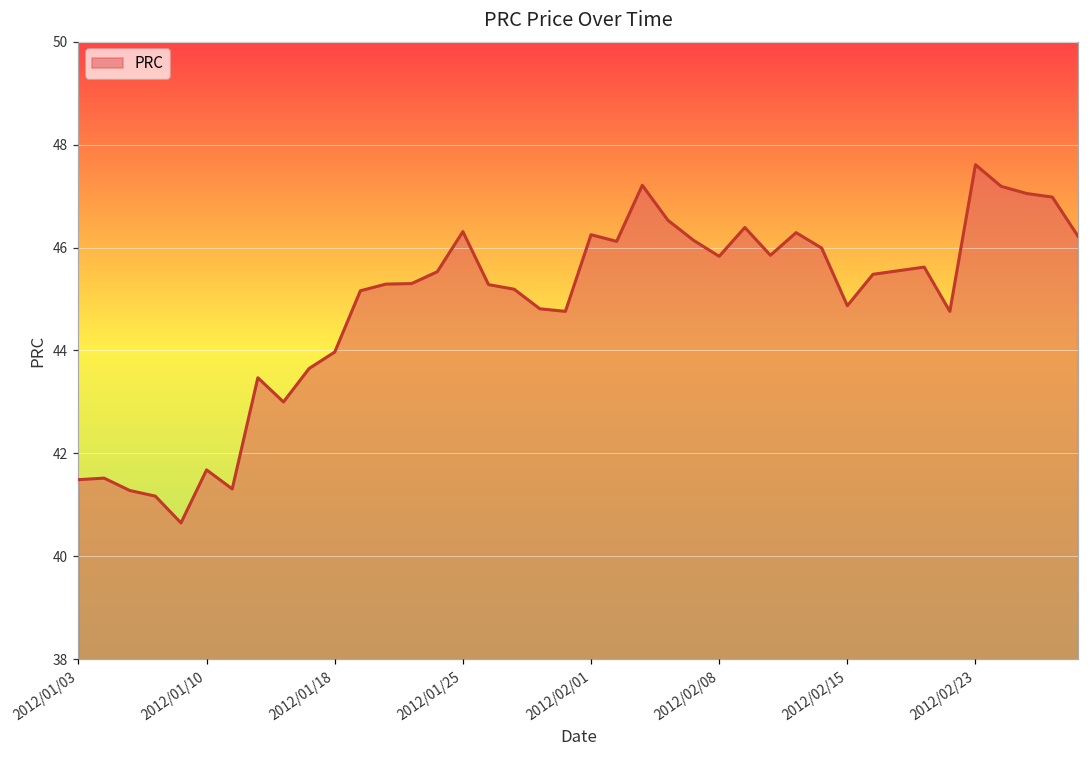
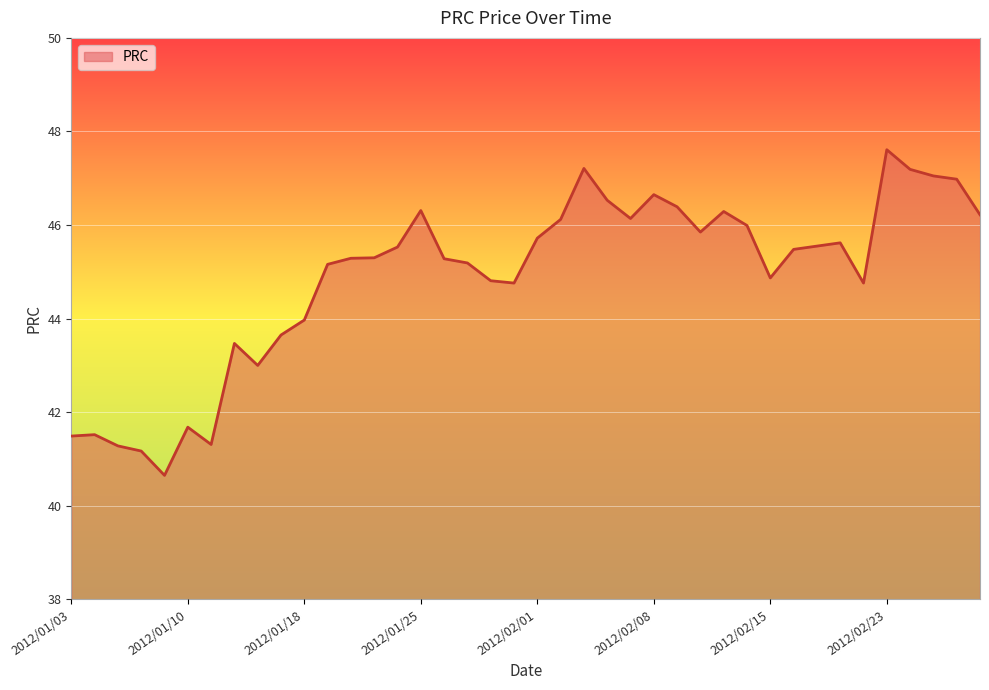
2012/02/01: 46.3 -> 45.7
2012/02/08: 45.8 -> 46.7
